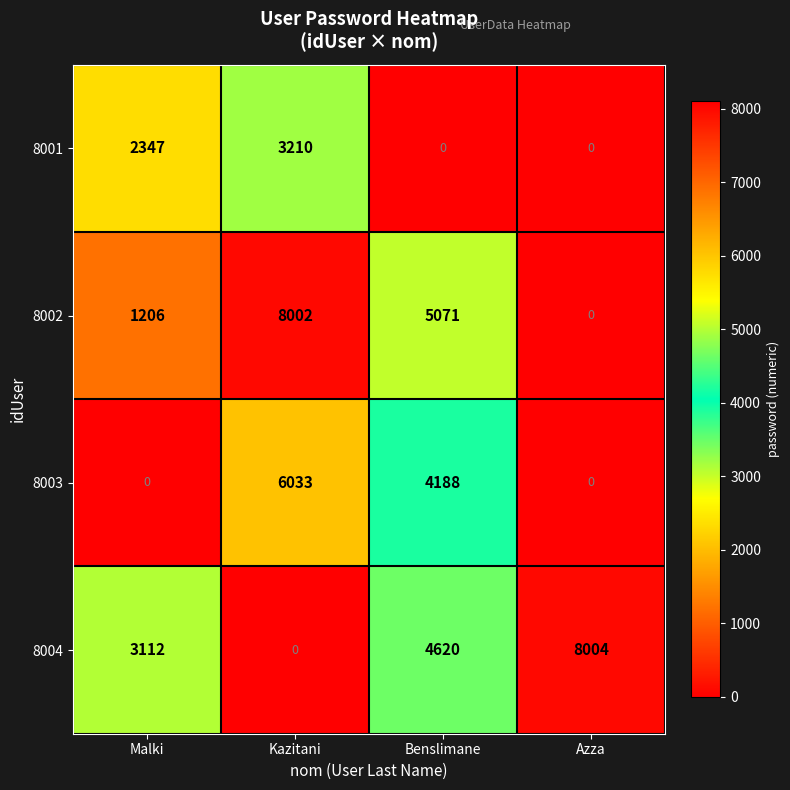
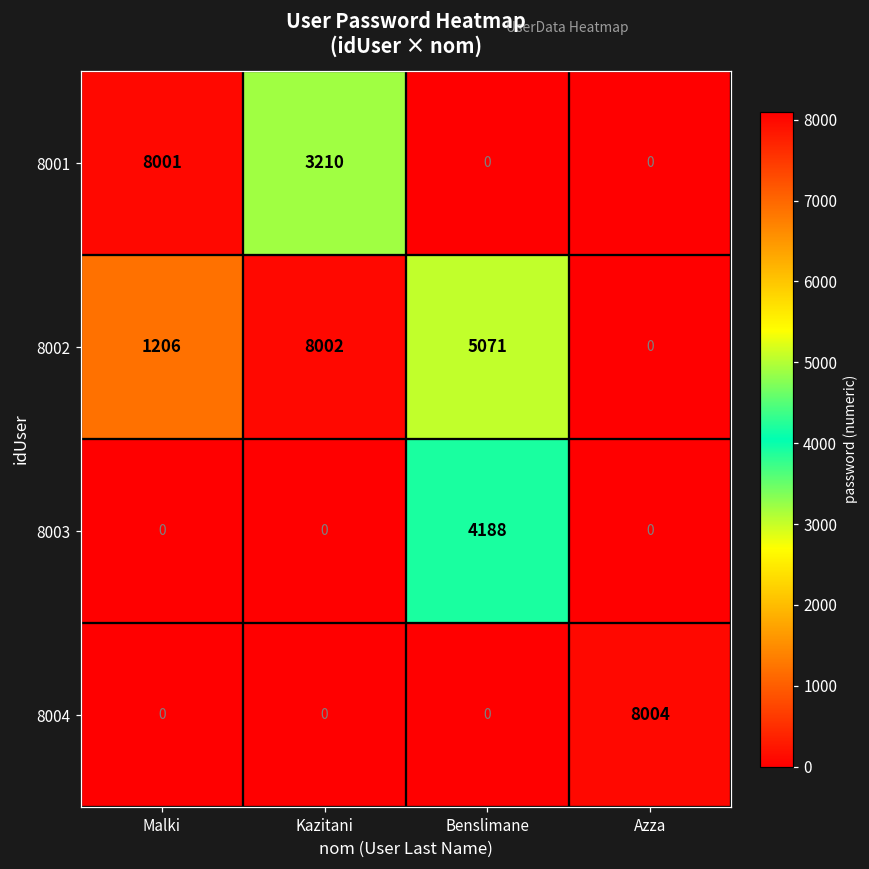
8001, Malki: 2347 -> 8001
8003, Kazitani: 6033 -> 0
8004, Malki: 3112 -> 0
8004, Benslimane: 4620 -> 0
